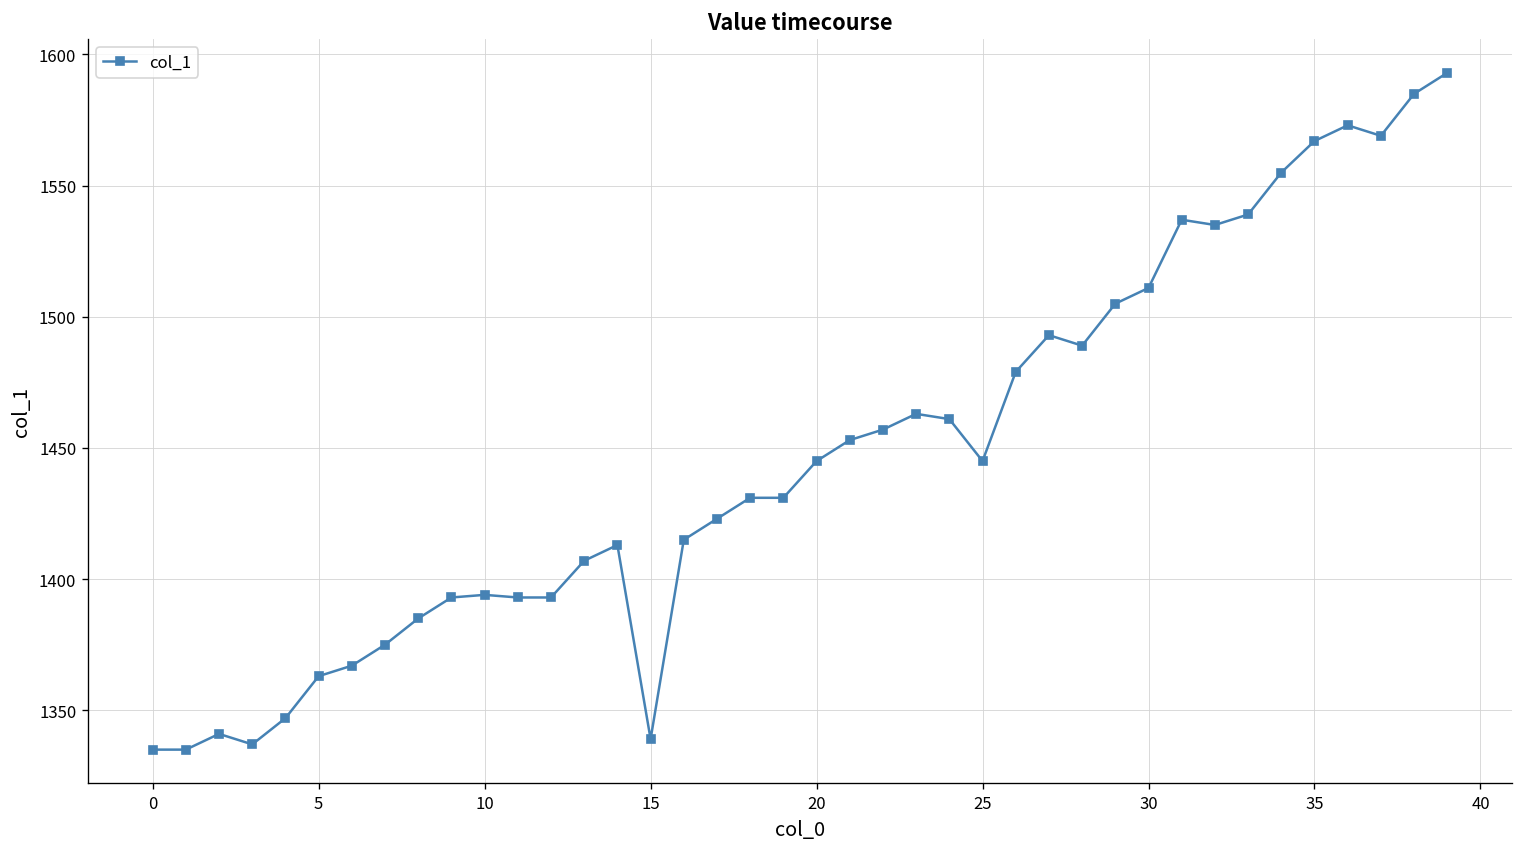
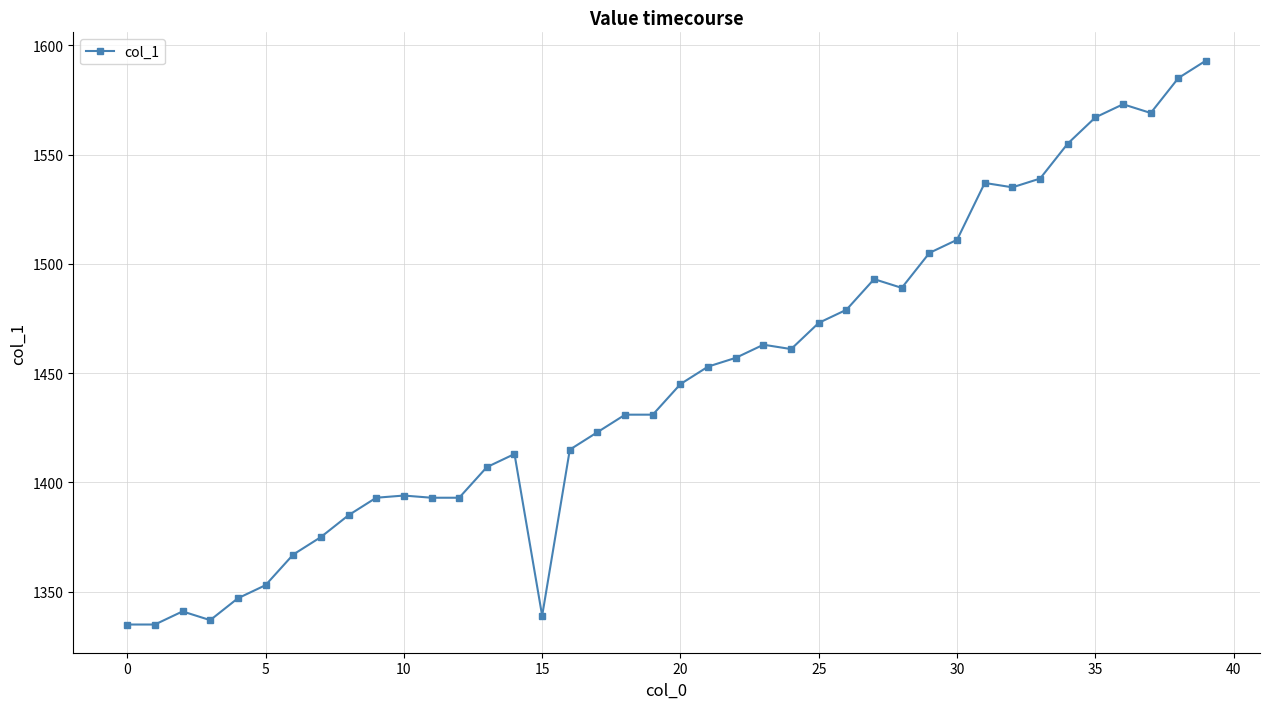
5: 1363 -> 1353
25: 1445 -> 1473
